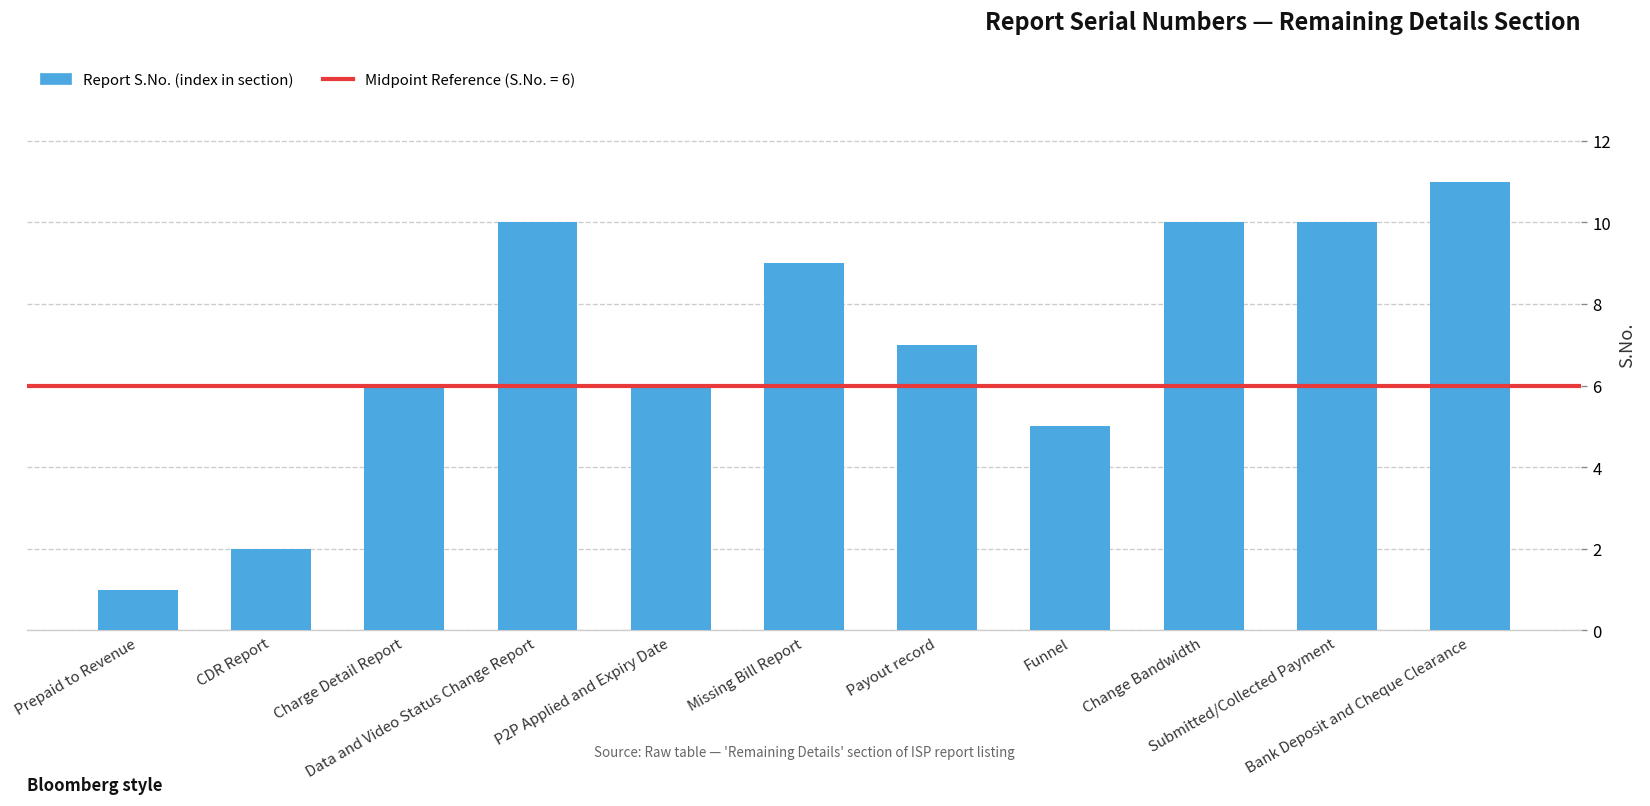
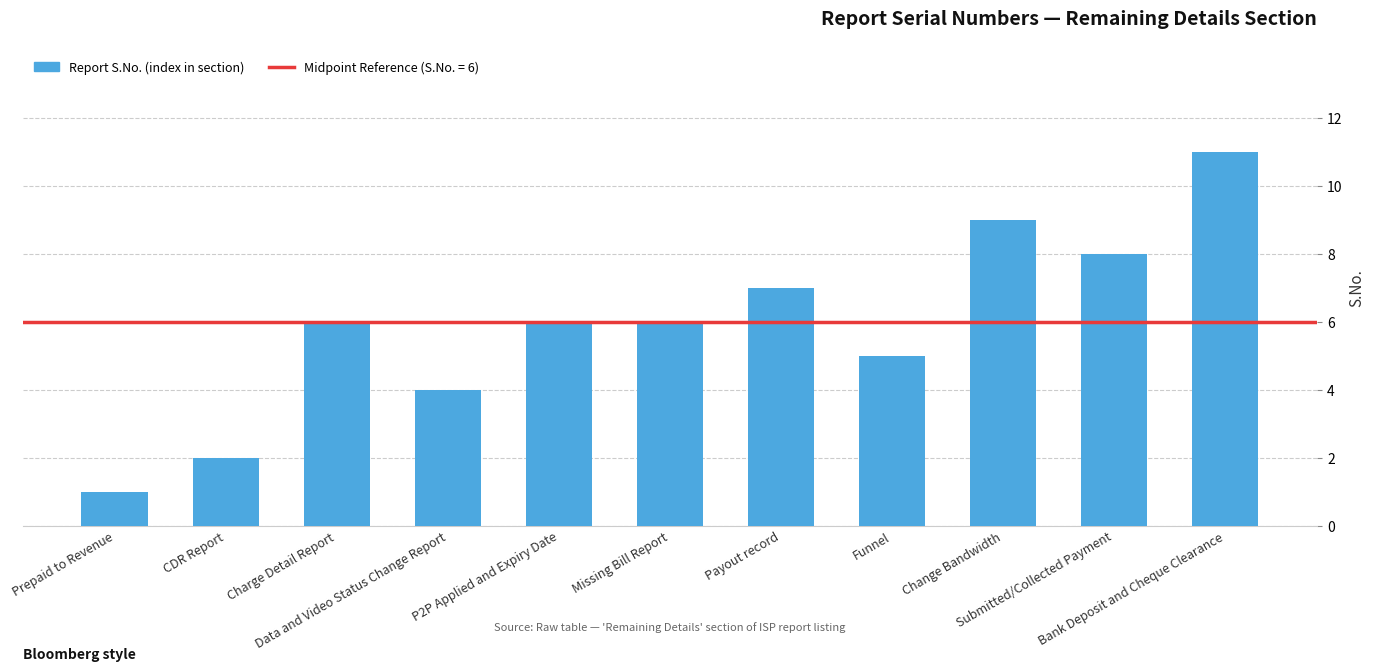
Data and Video Status Change Report: 10 -> 4
Missing Bill Report: 9 -> 6
Change Bandwidth: 10 -> 9
Submitted/Collected Payment: 10 -> 8
